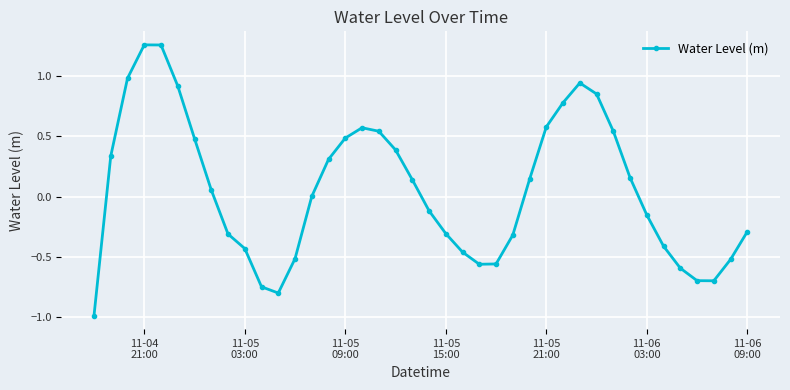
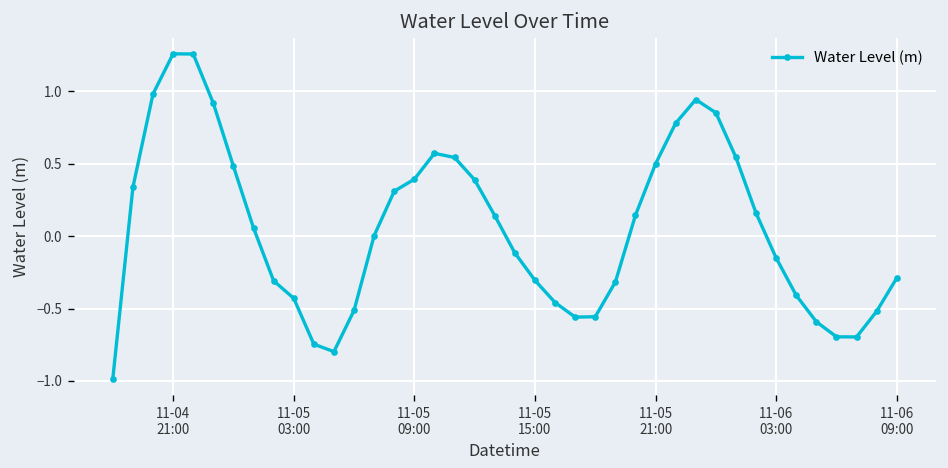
11-05 09:00: 0.49 -> 0.39
11-05 21:00: 0.58 -> 0.50
